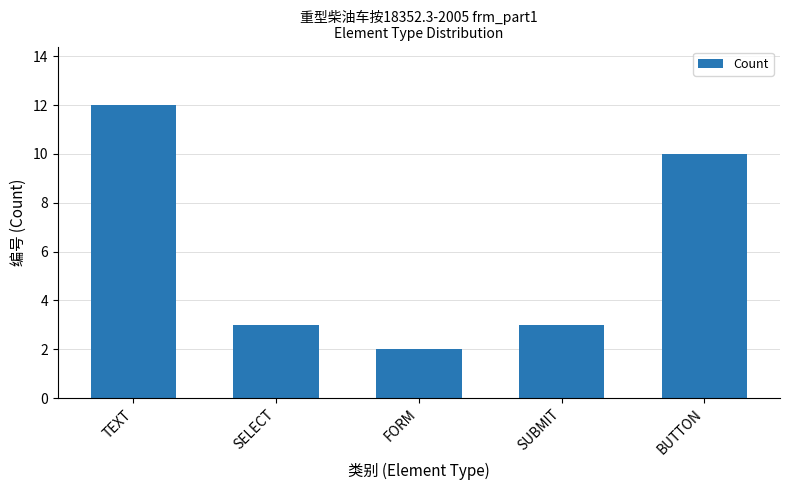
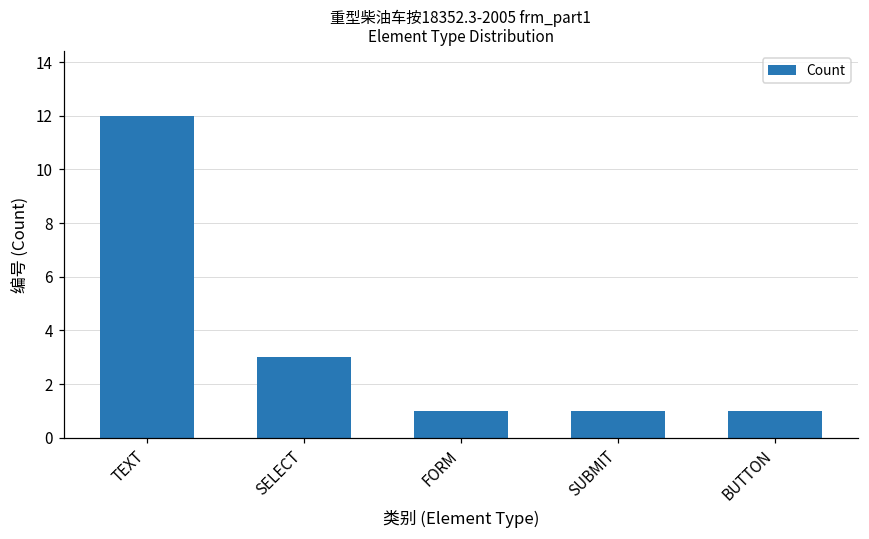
FORM: 2 -> 1
SUBMIT: 3 -> 1
BUTTON: 10 -> 1
